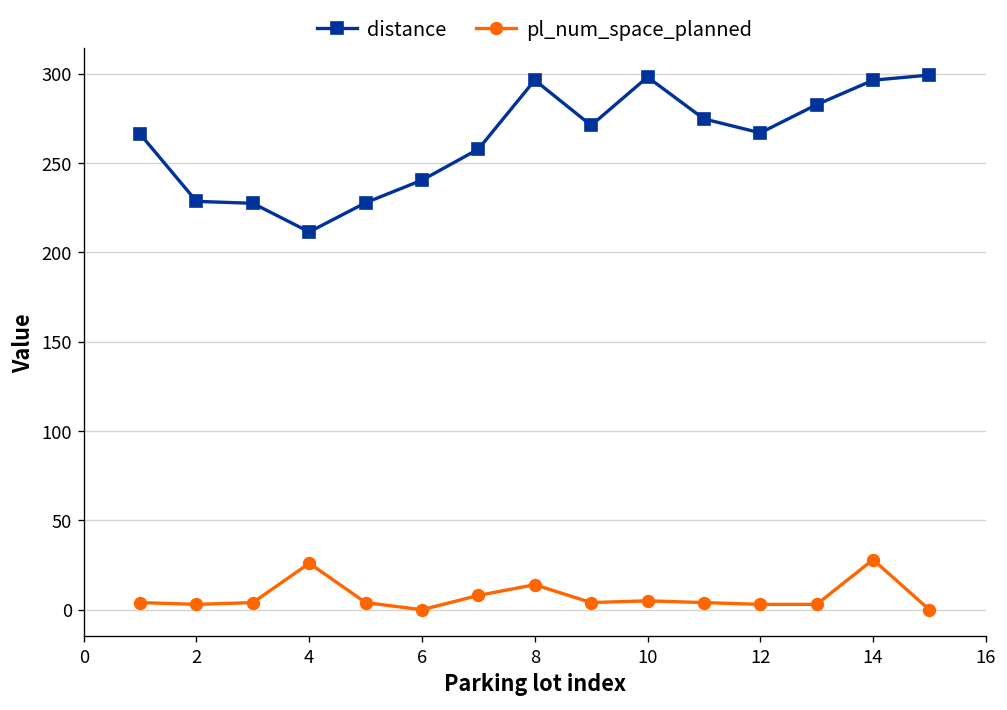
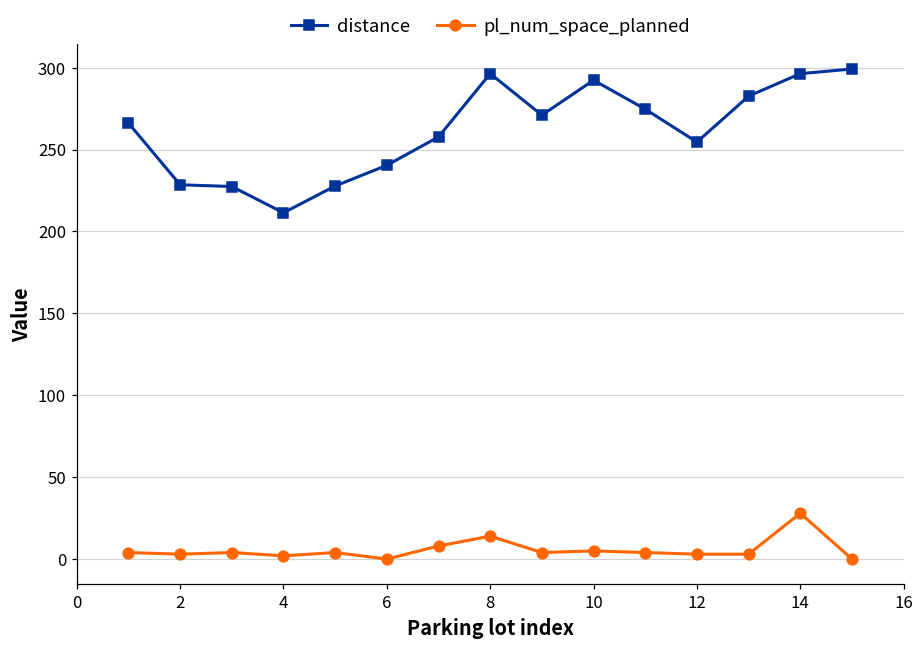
pl_num_space_planned, 4: 26 -> 2
distance, 10: 298 -> 292
distance, 12: 267 -> 255
